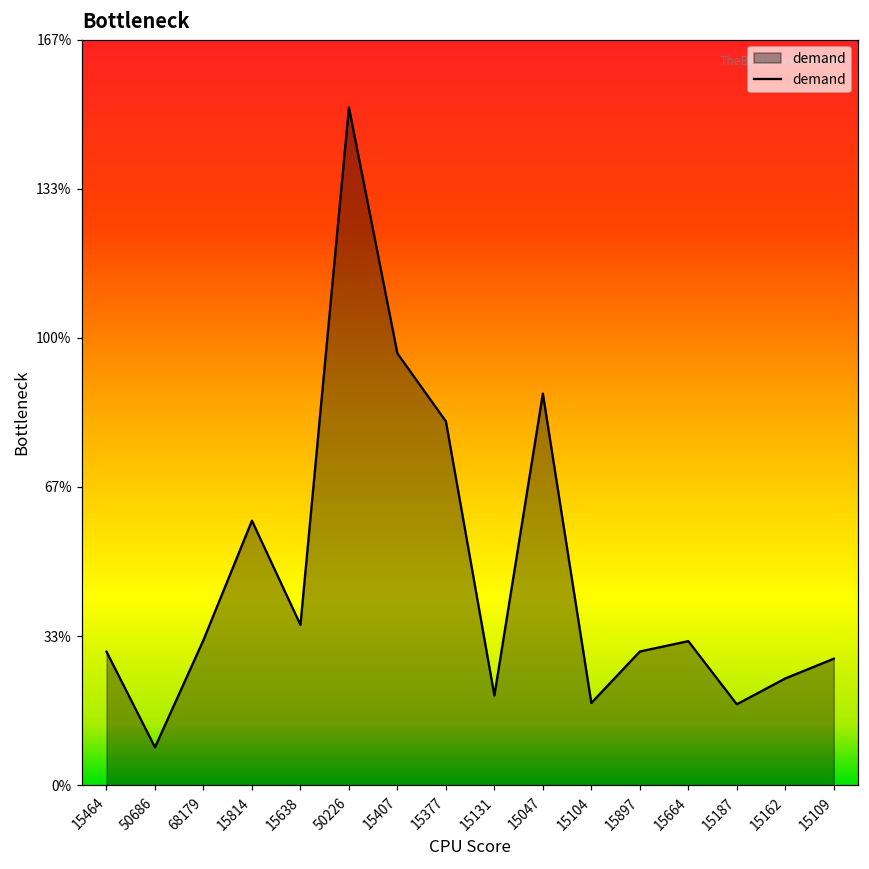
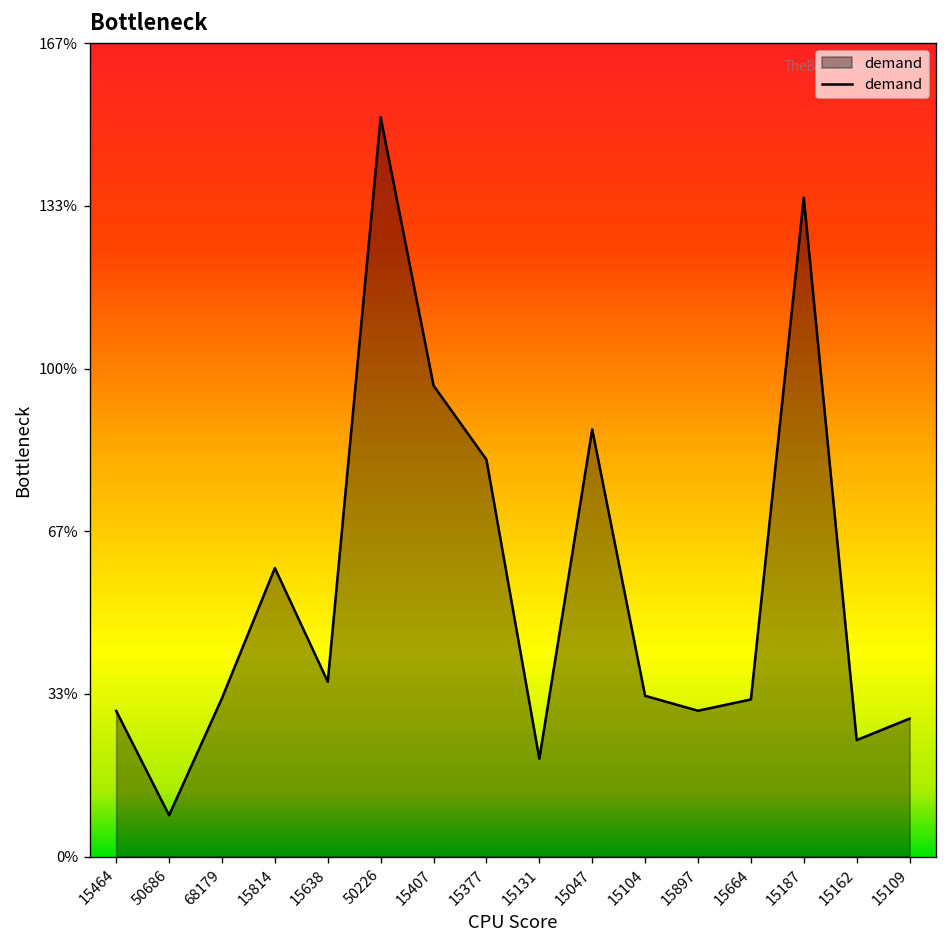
15104: 18% -> 33%
15187: 18% -> 135%
